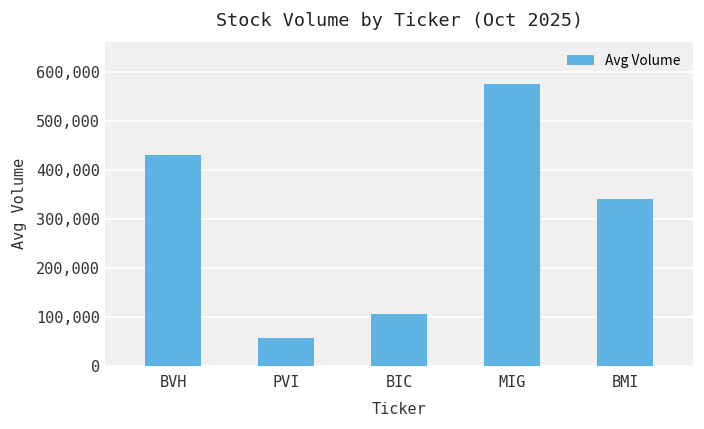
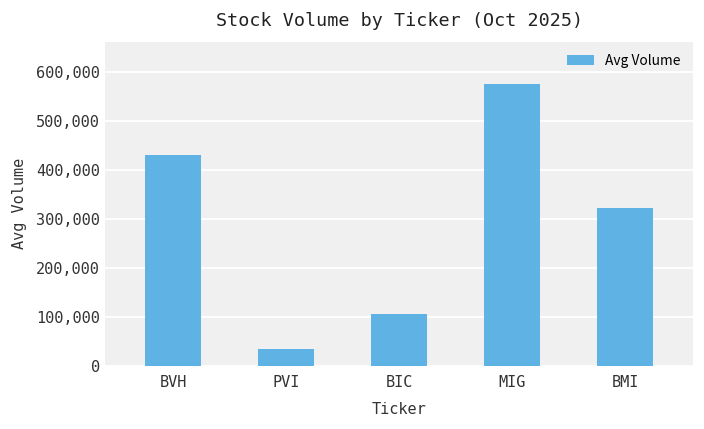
PVI: 60,000 -> 40,000
BMI: 340,000 -> 320,000
